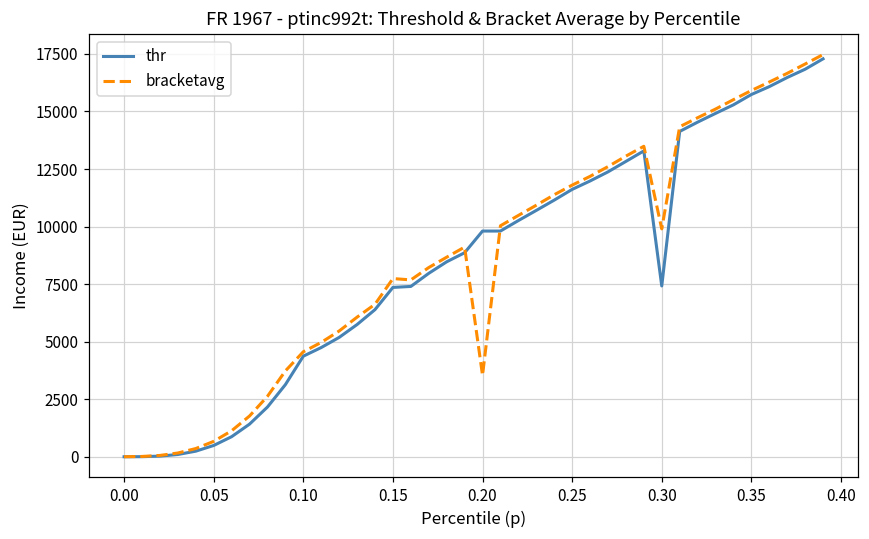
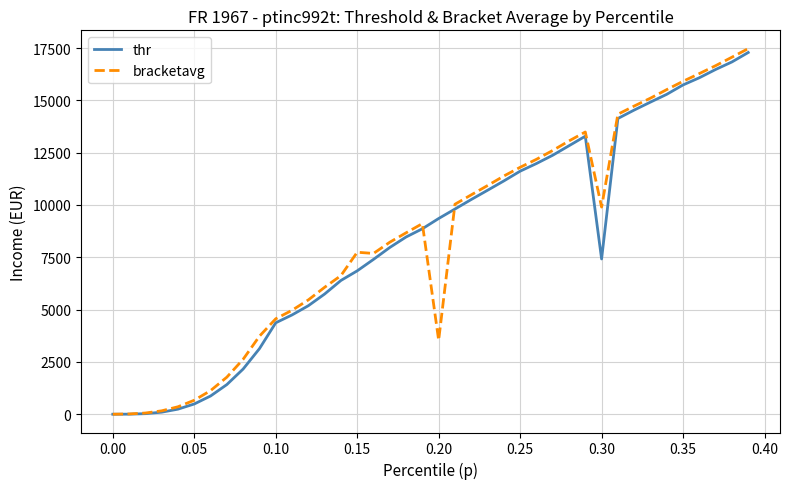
thr, 0.15: 7400 -> 6900
thr, 0.20: 9800 -> 9400
